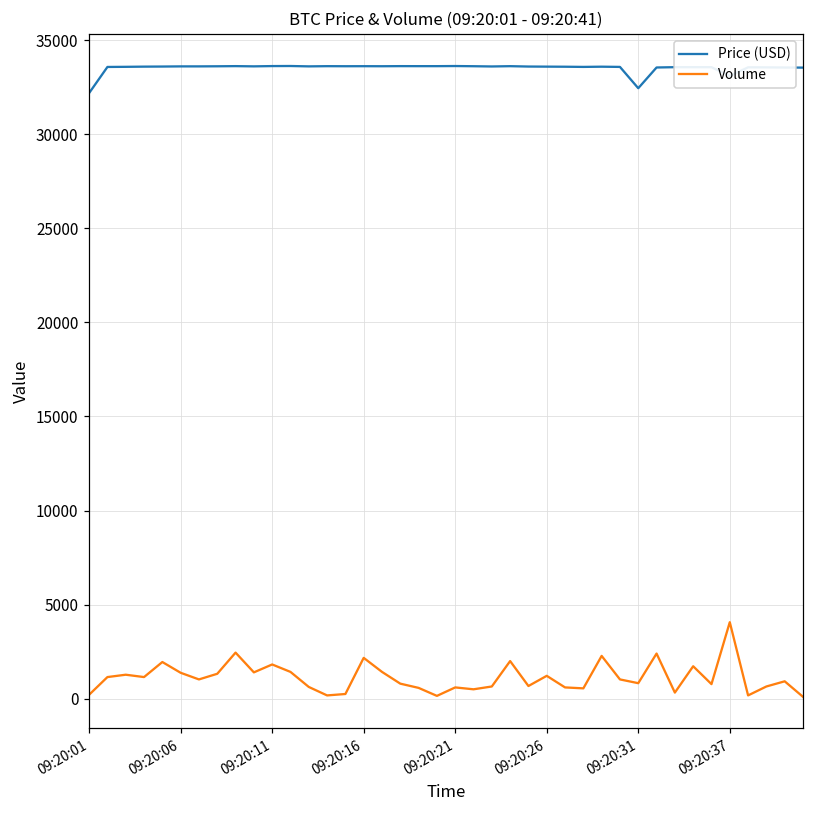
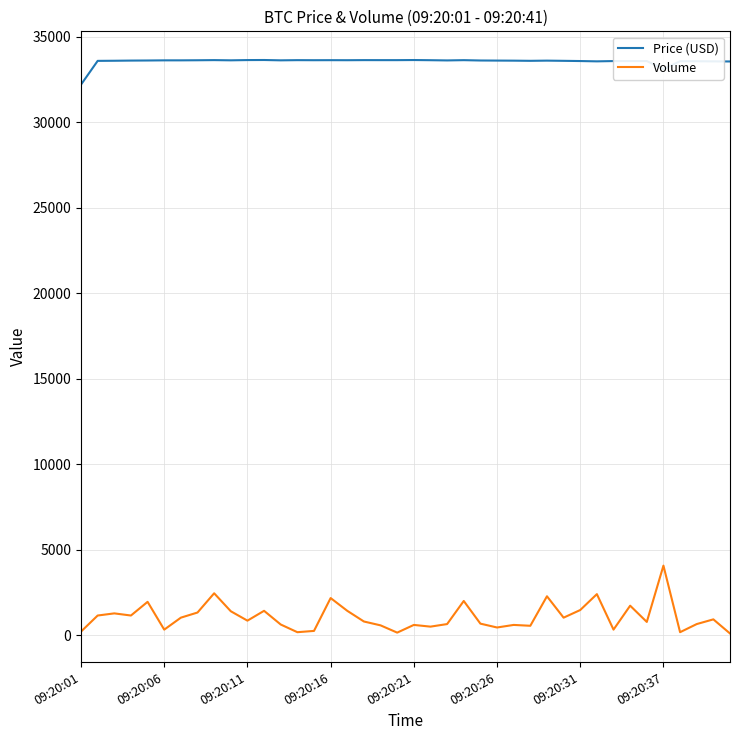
Volume, 09:20:06: 1400 -> 300
Volume, 09:20:11: 1800 -> 900
Volume, 09:20:26: 1200 -> 500
Price (USD), 09:20:31: 32400 -> 33600
Volume, 09:20:31: 800 -> 1500
